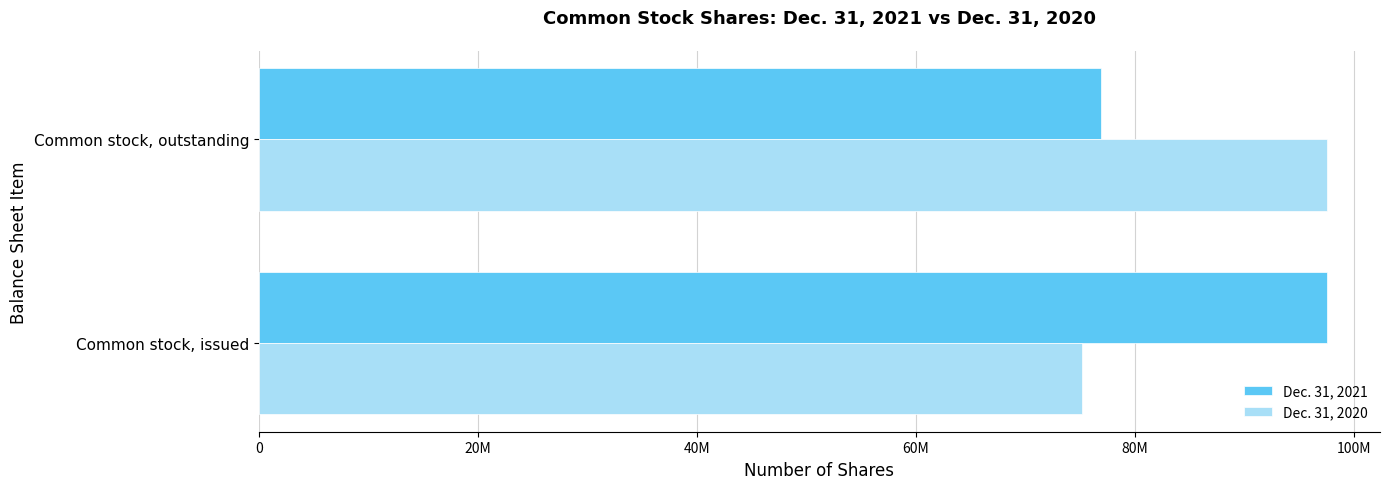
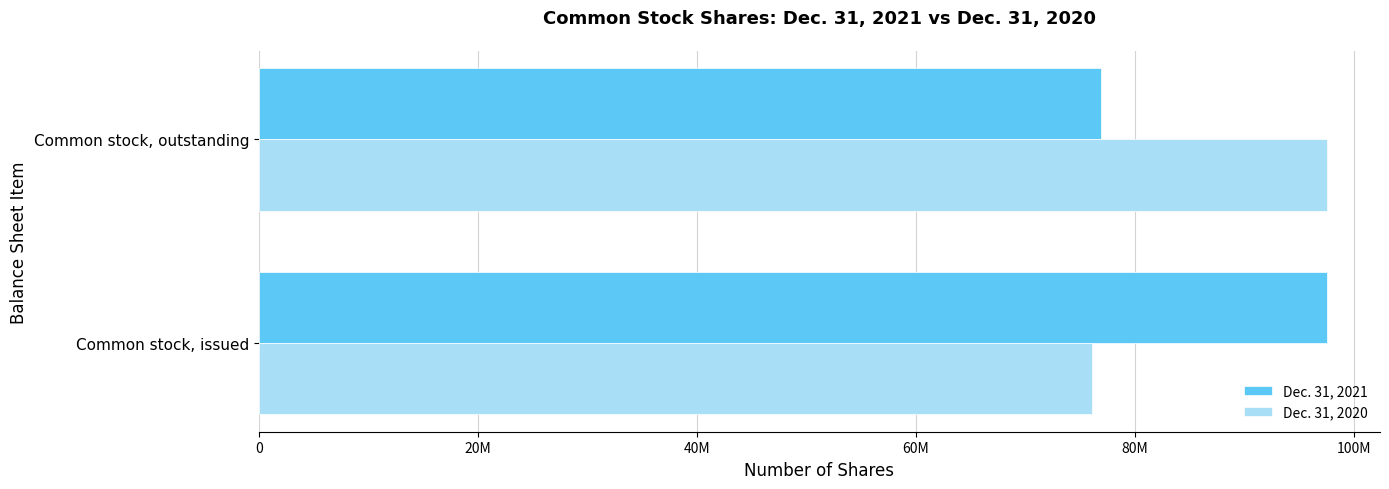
Dec. 31, 2020, Common stock, issued: 75200000 -> 76100000
